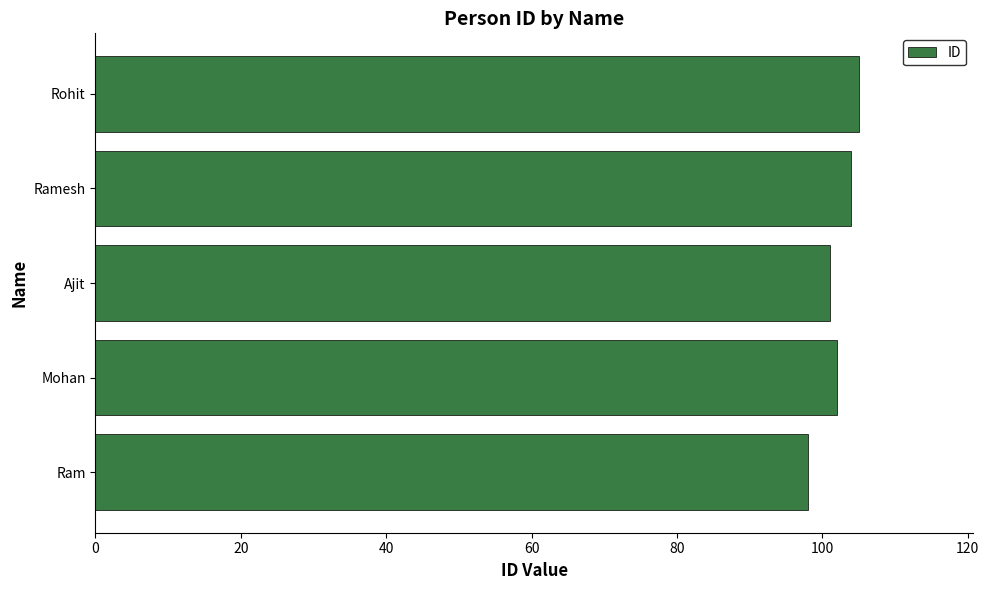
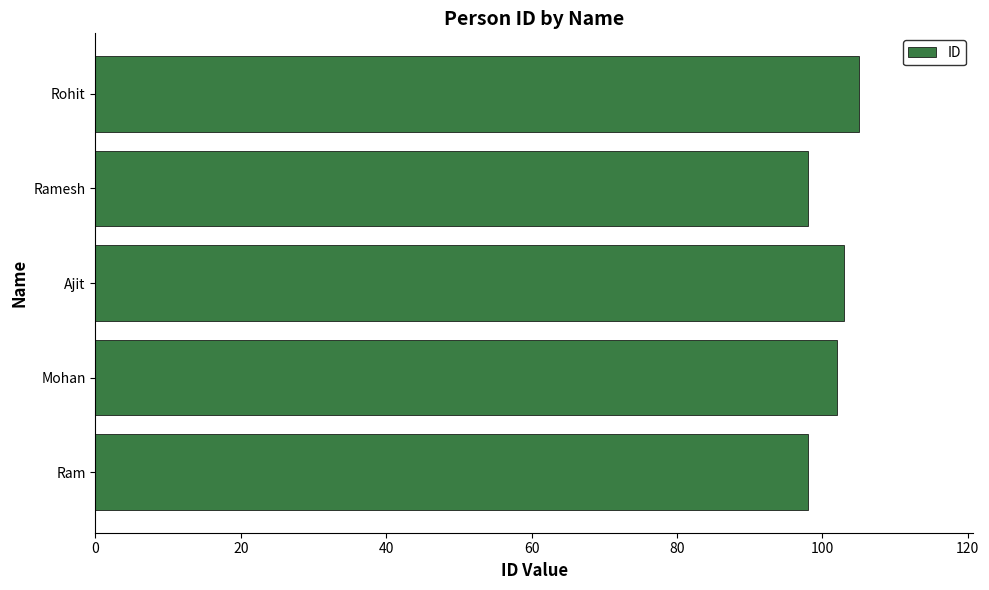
Ramesh: 104 -> 98
Ajit: 101 -> 103
